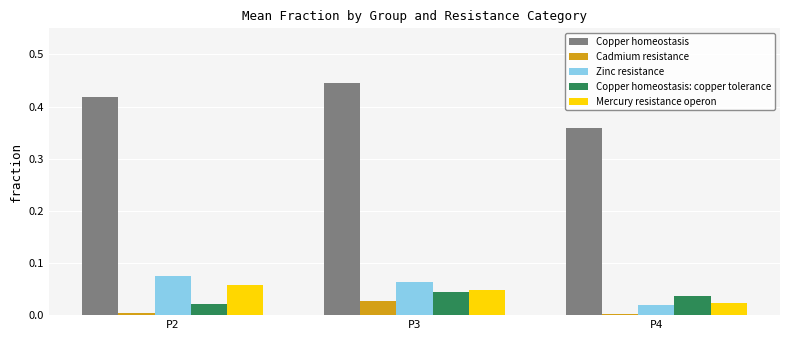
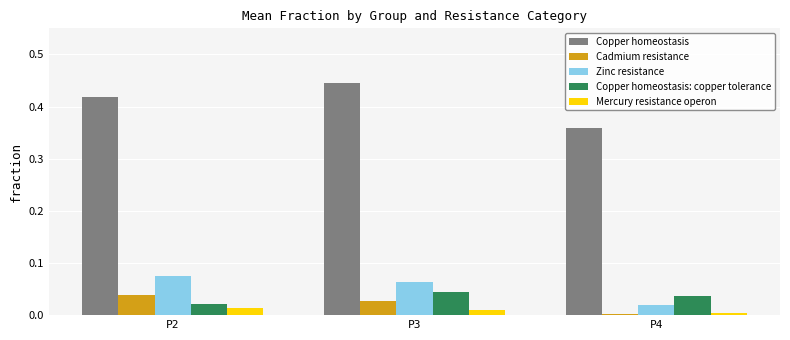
Cadmium resistance, P2: 0.00 -> 0.04
Mercury resistance operon, P2: 0.06 -> 0.01
Mercury resistance operon, P3: 0.05 -> 0.01
Mercury resistance operon, P4: 0.02 -> 0.00
